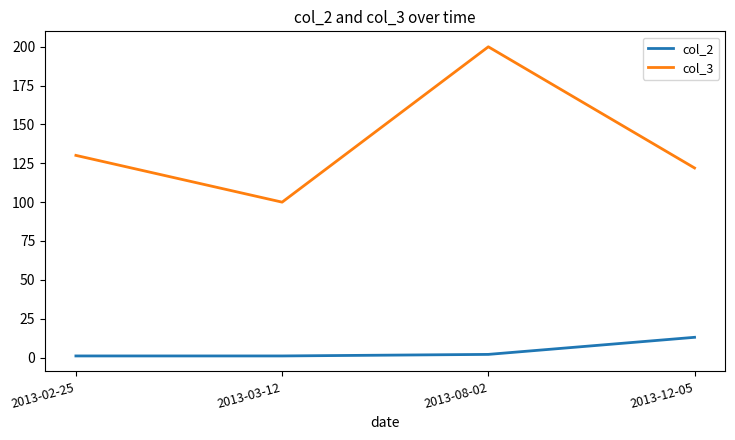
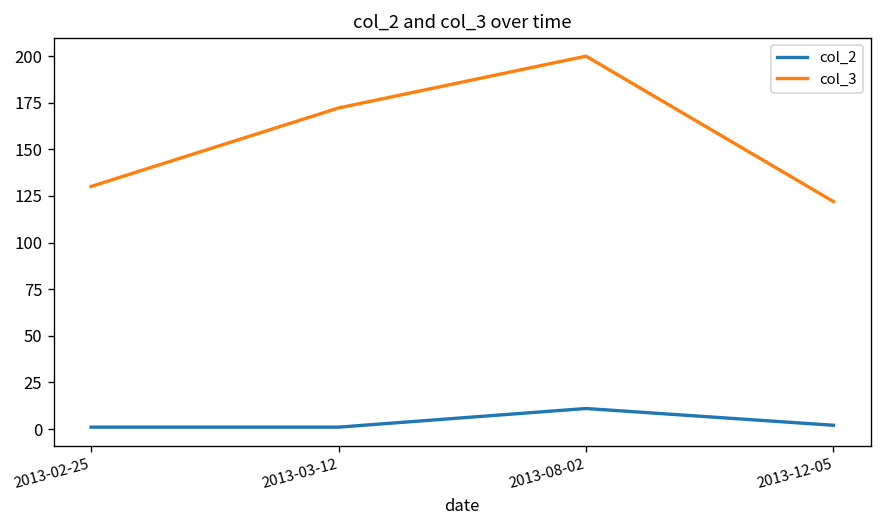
col_3, 2013-03-12: 100 -> 172
col_2, 2013-08-02: 2 -> 11
col_2, 2013-12-05: 13 -> 2
